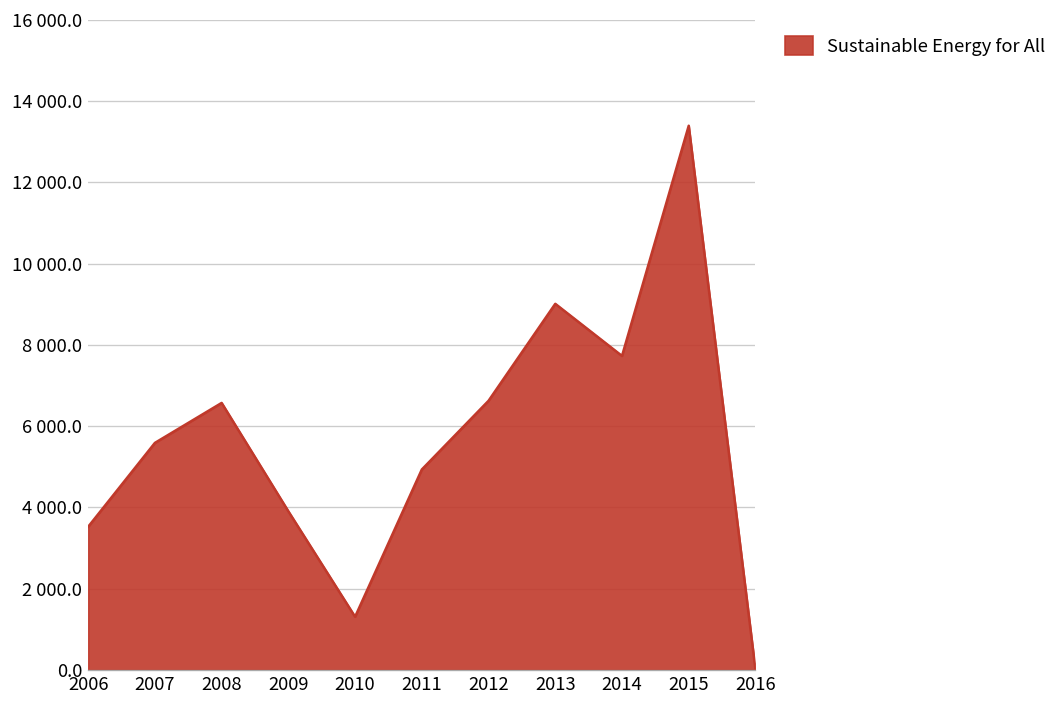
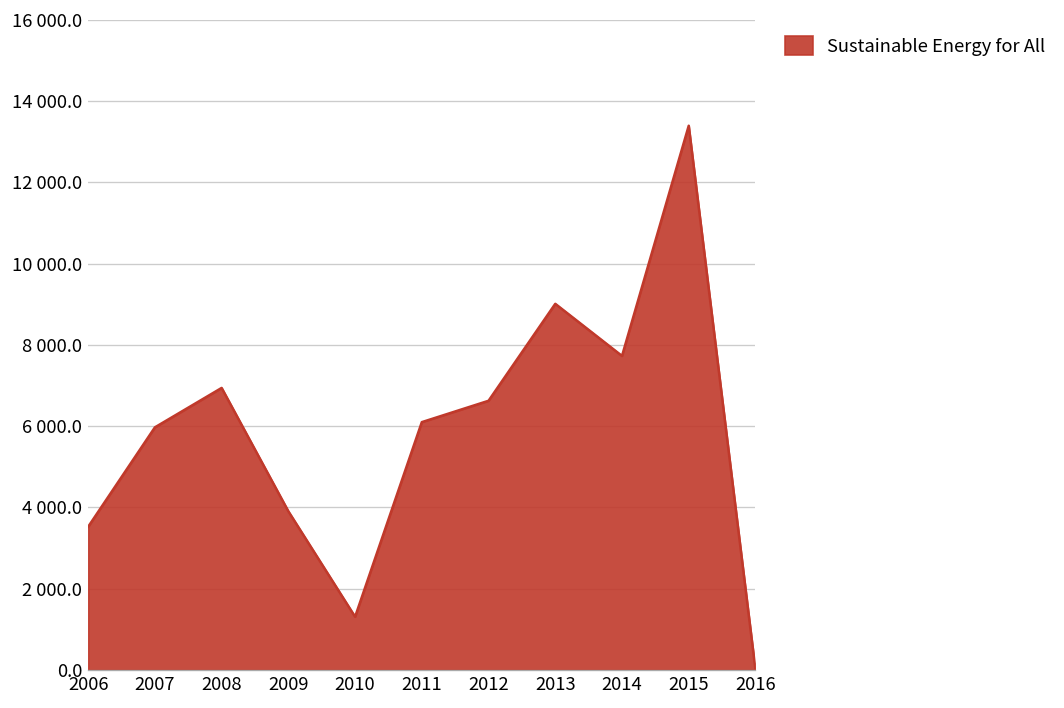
2007: 5600 -> 6000
2008: 6600 -> 6900
2011: 4900 -> 6100
